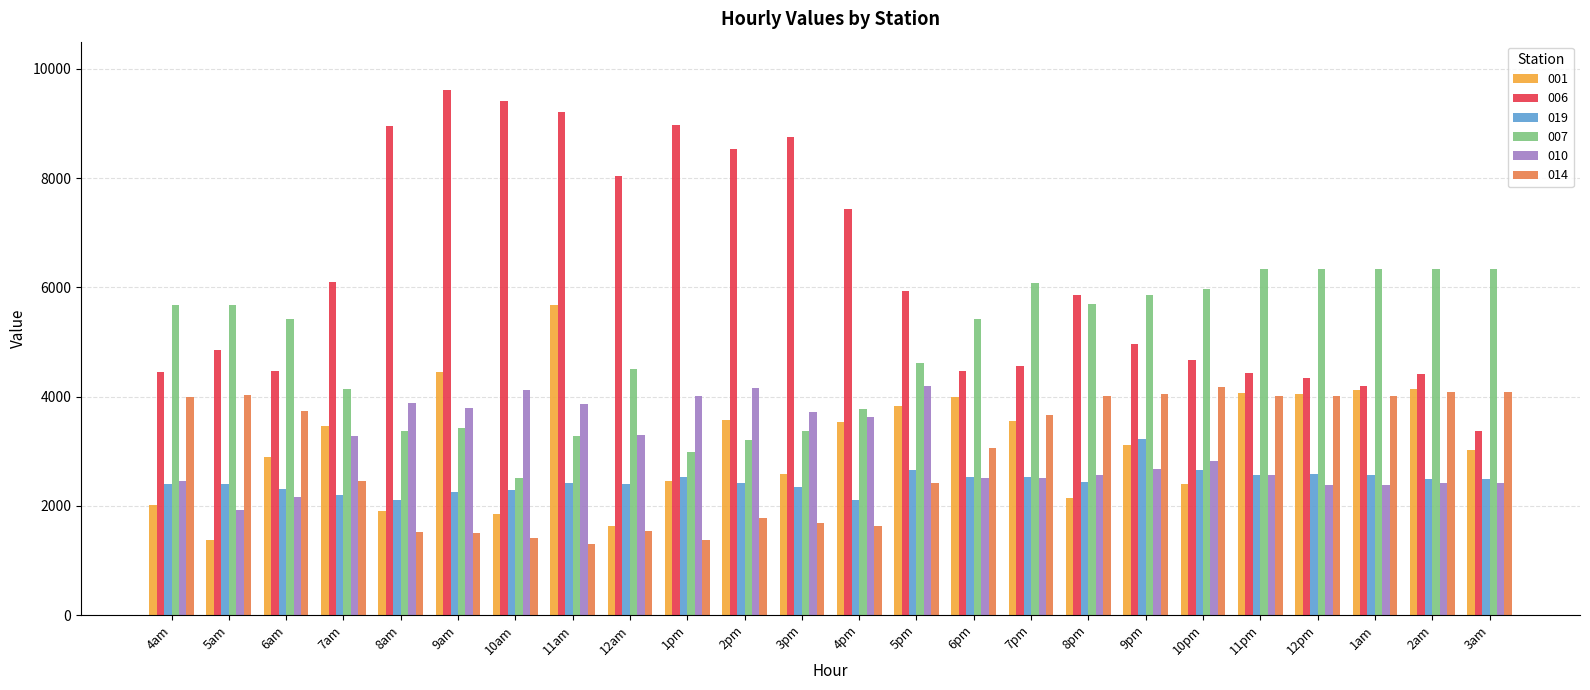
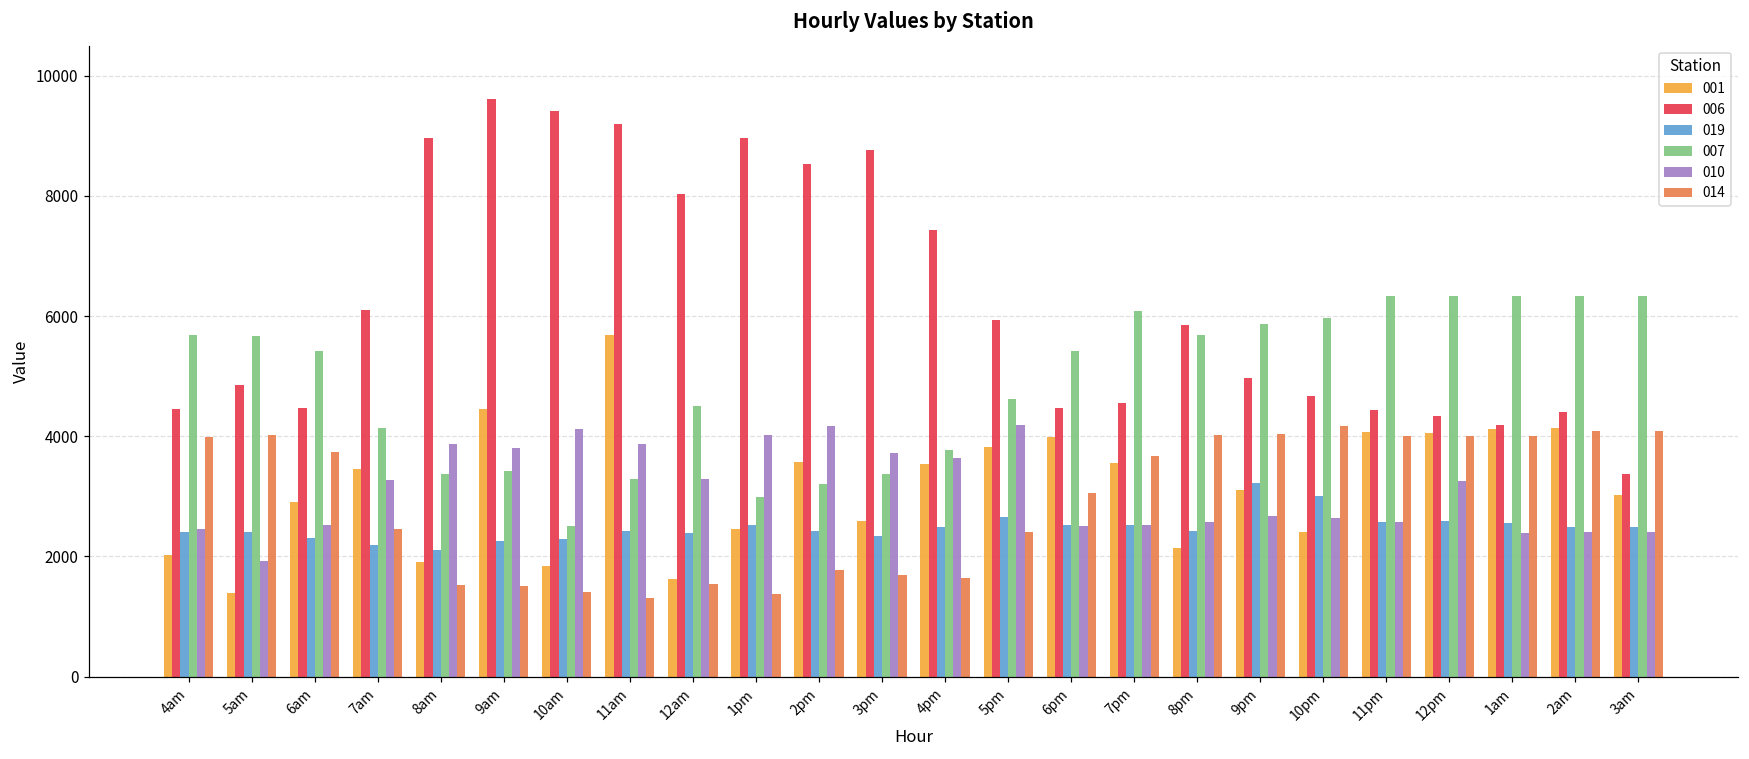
010, 6am: 2200 -> 2500
019, 4pm: 2100 -> 2500
019, 10pm: 2600 -> 3000
010, 10pm: 2800 -> 2600
010, 12pm: 2400 -> 3300
